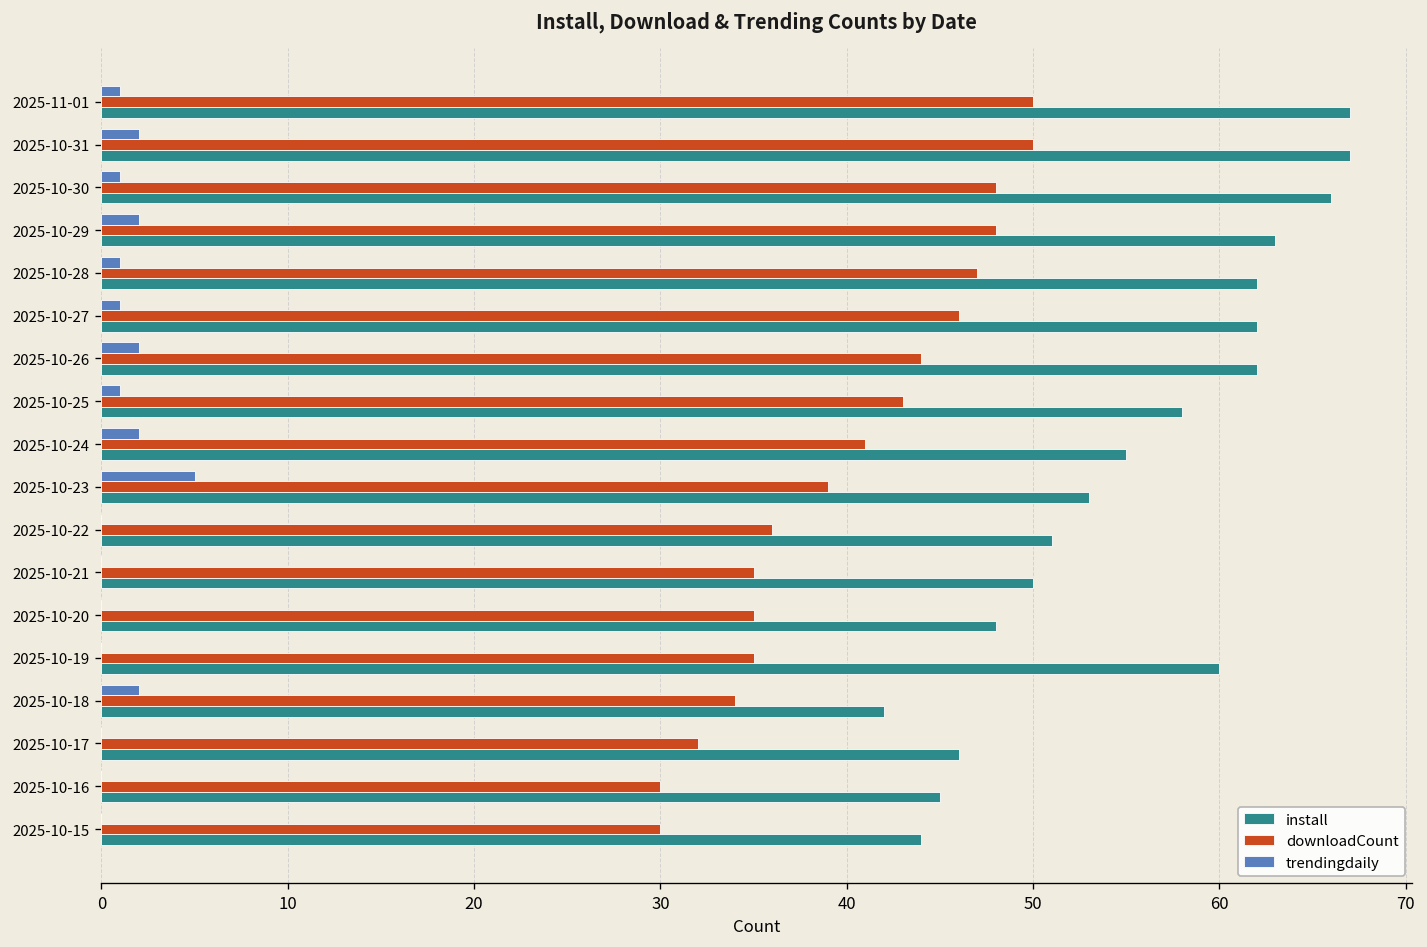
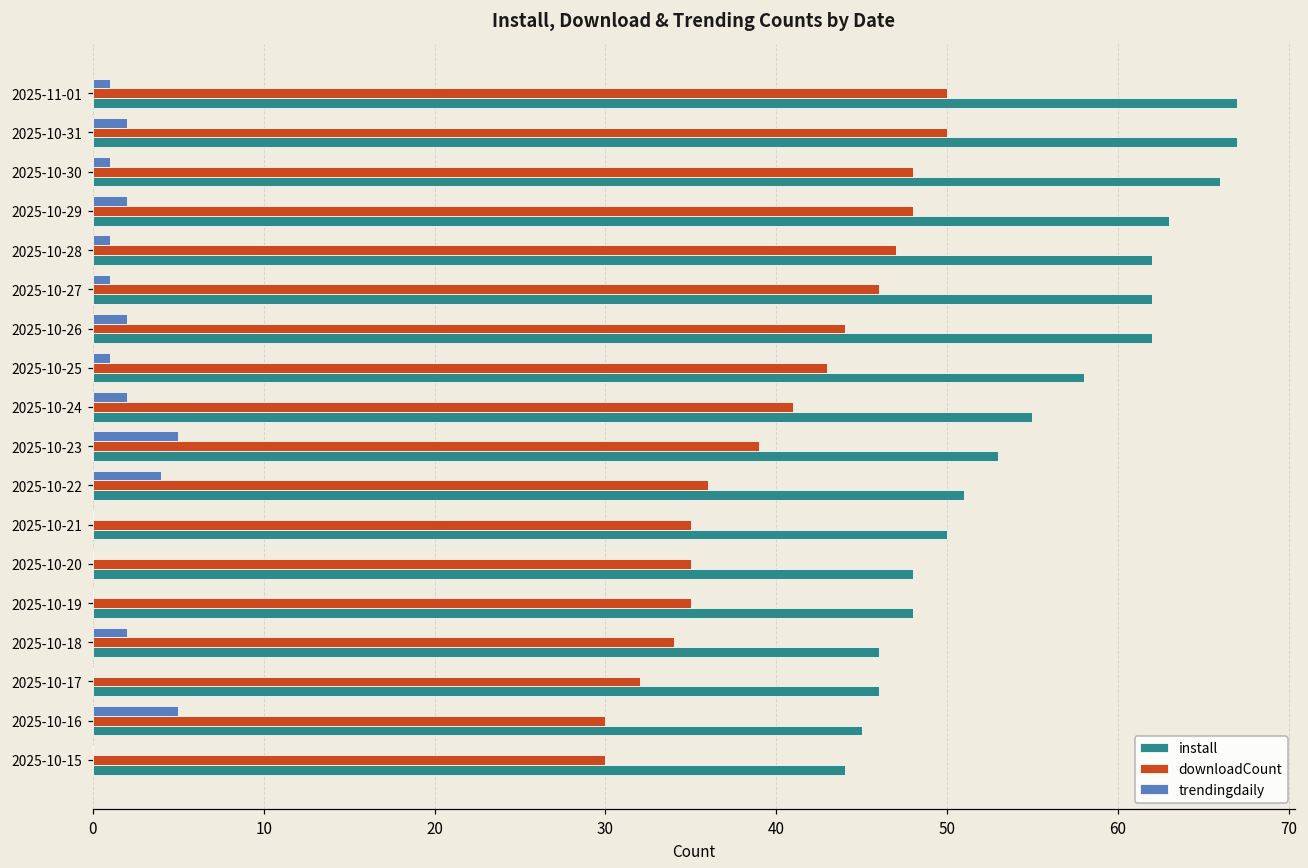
trendingdaily, 2025-10-22: 0 -> 4
install, 2025-10-19: 60 -> 48
install, 2025-10-18: 42 -> 46
trendingdaily, 2025-10-16: 0 -> 5
